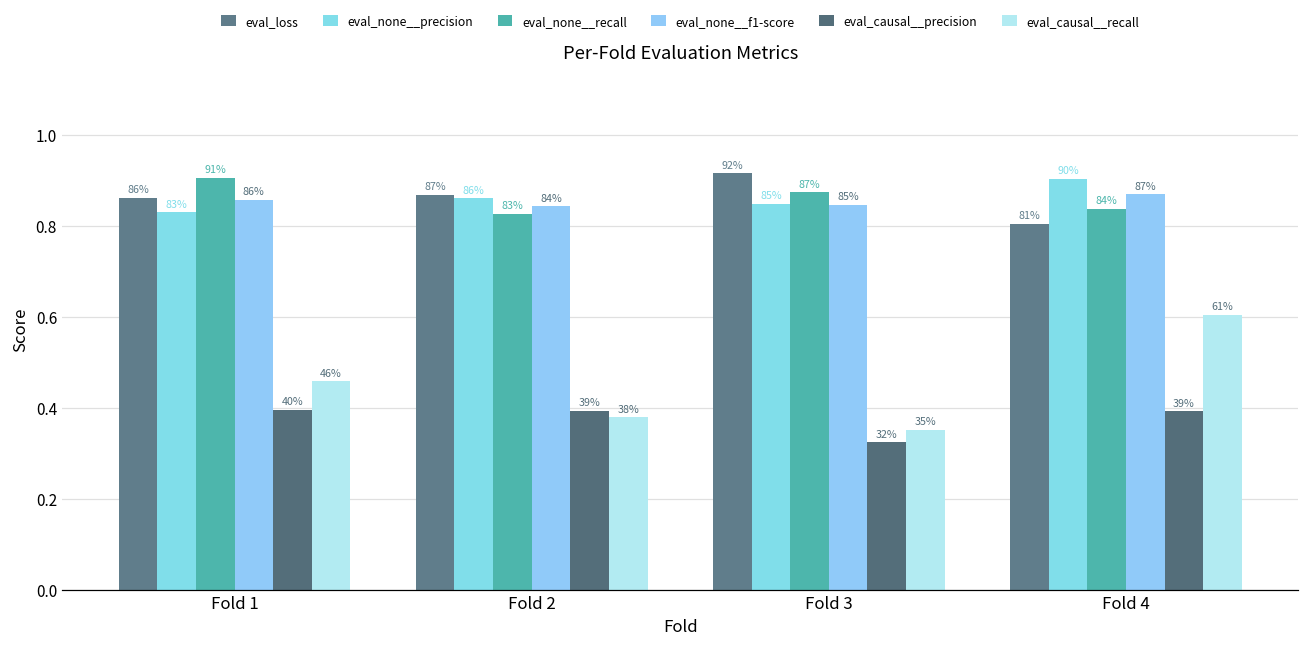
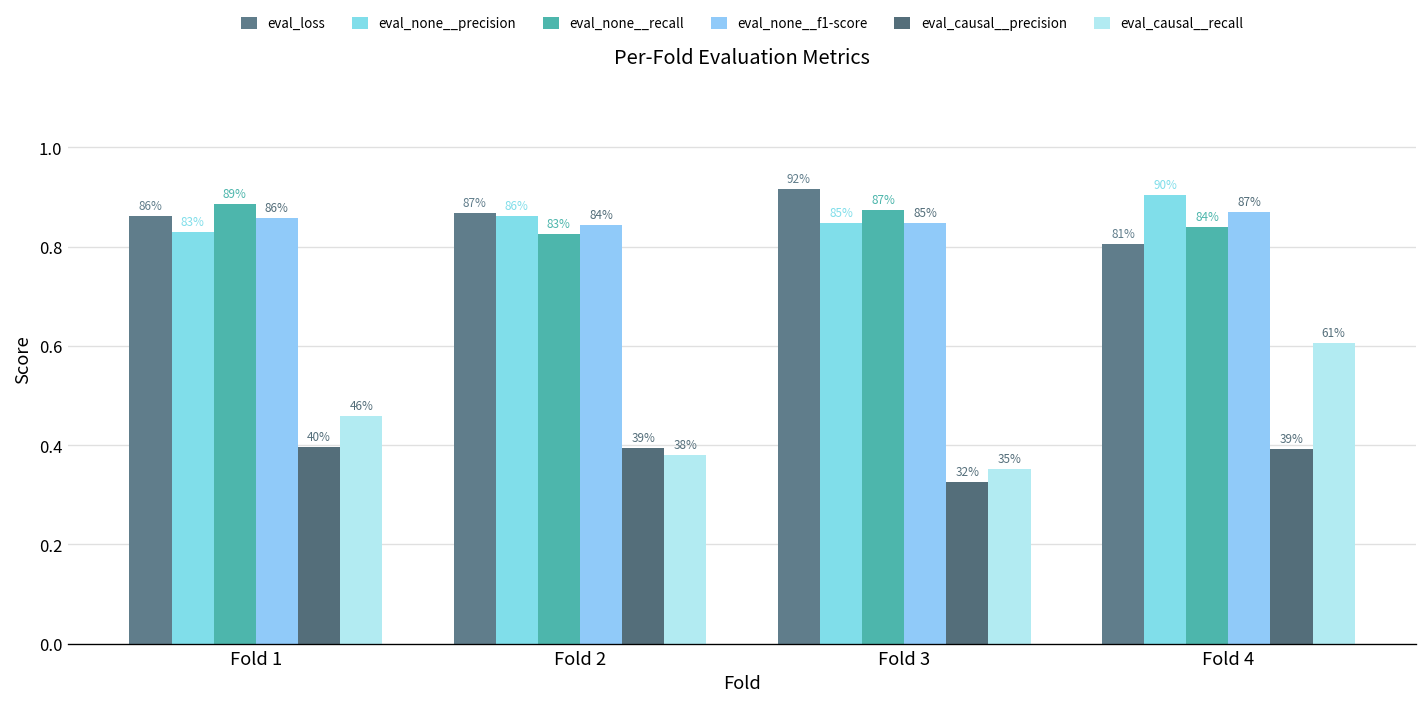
eval_none__recall, Fold 1: 91% -> 89%
